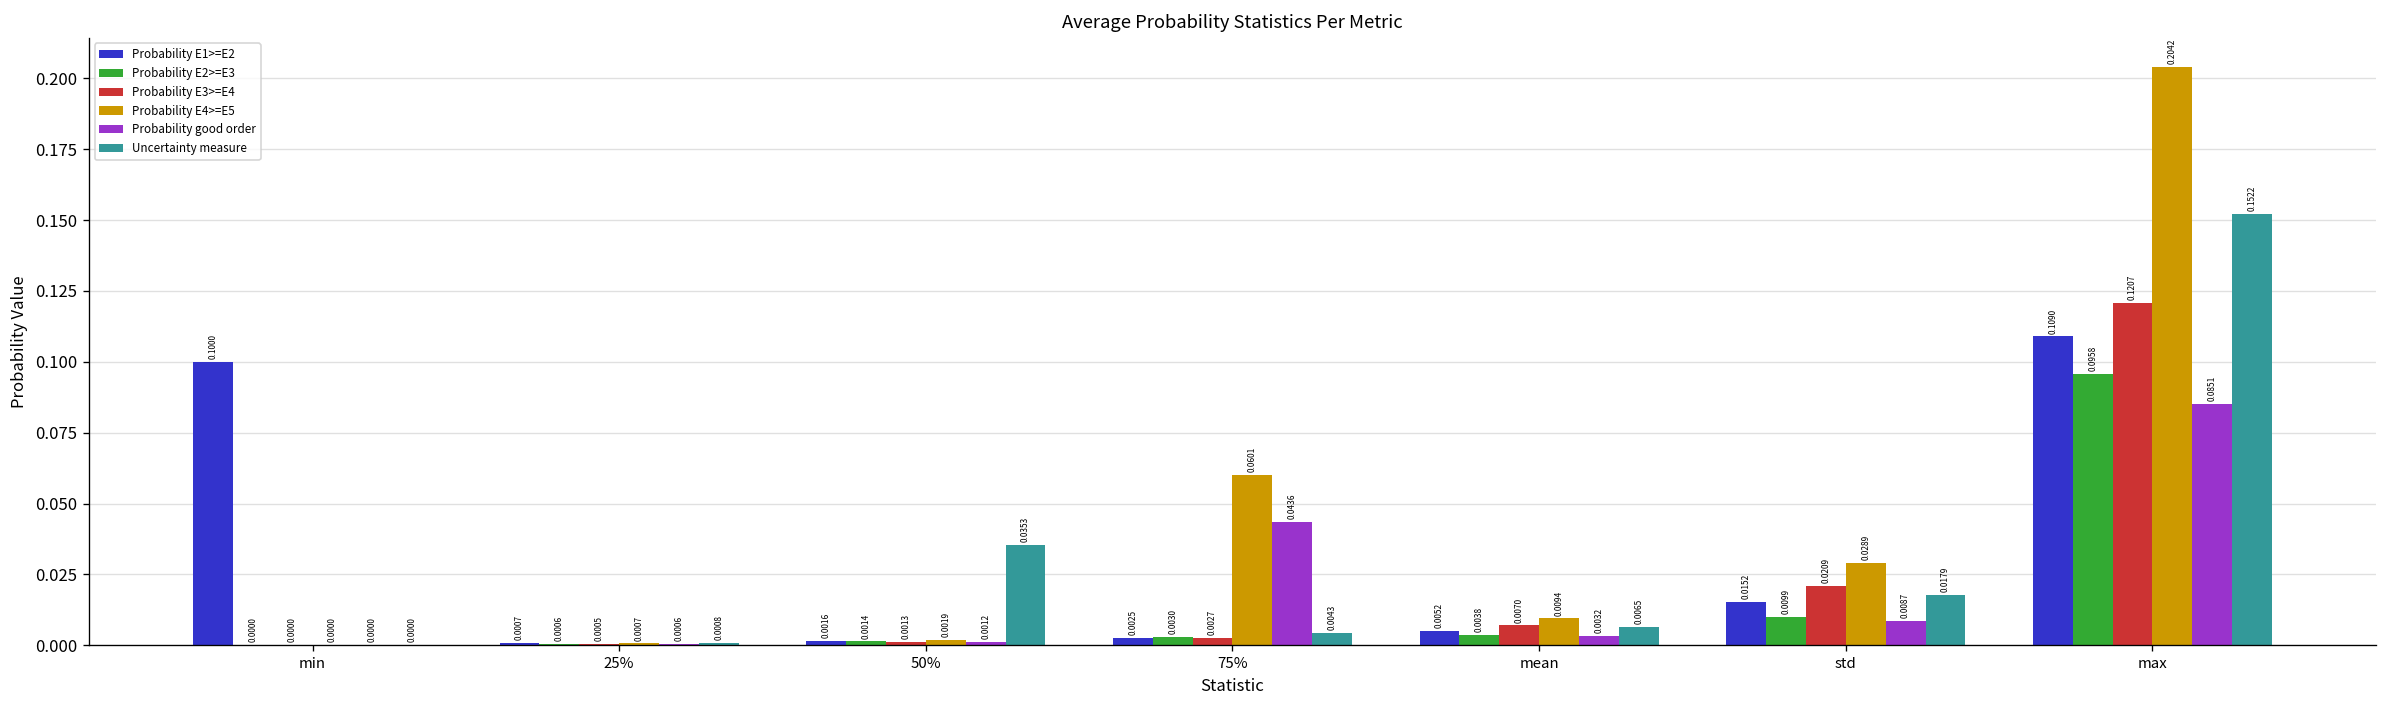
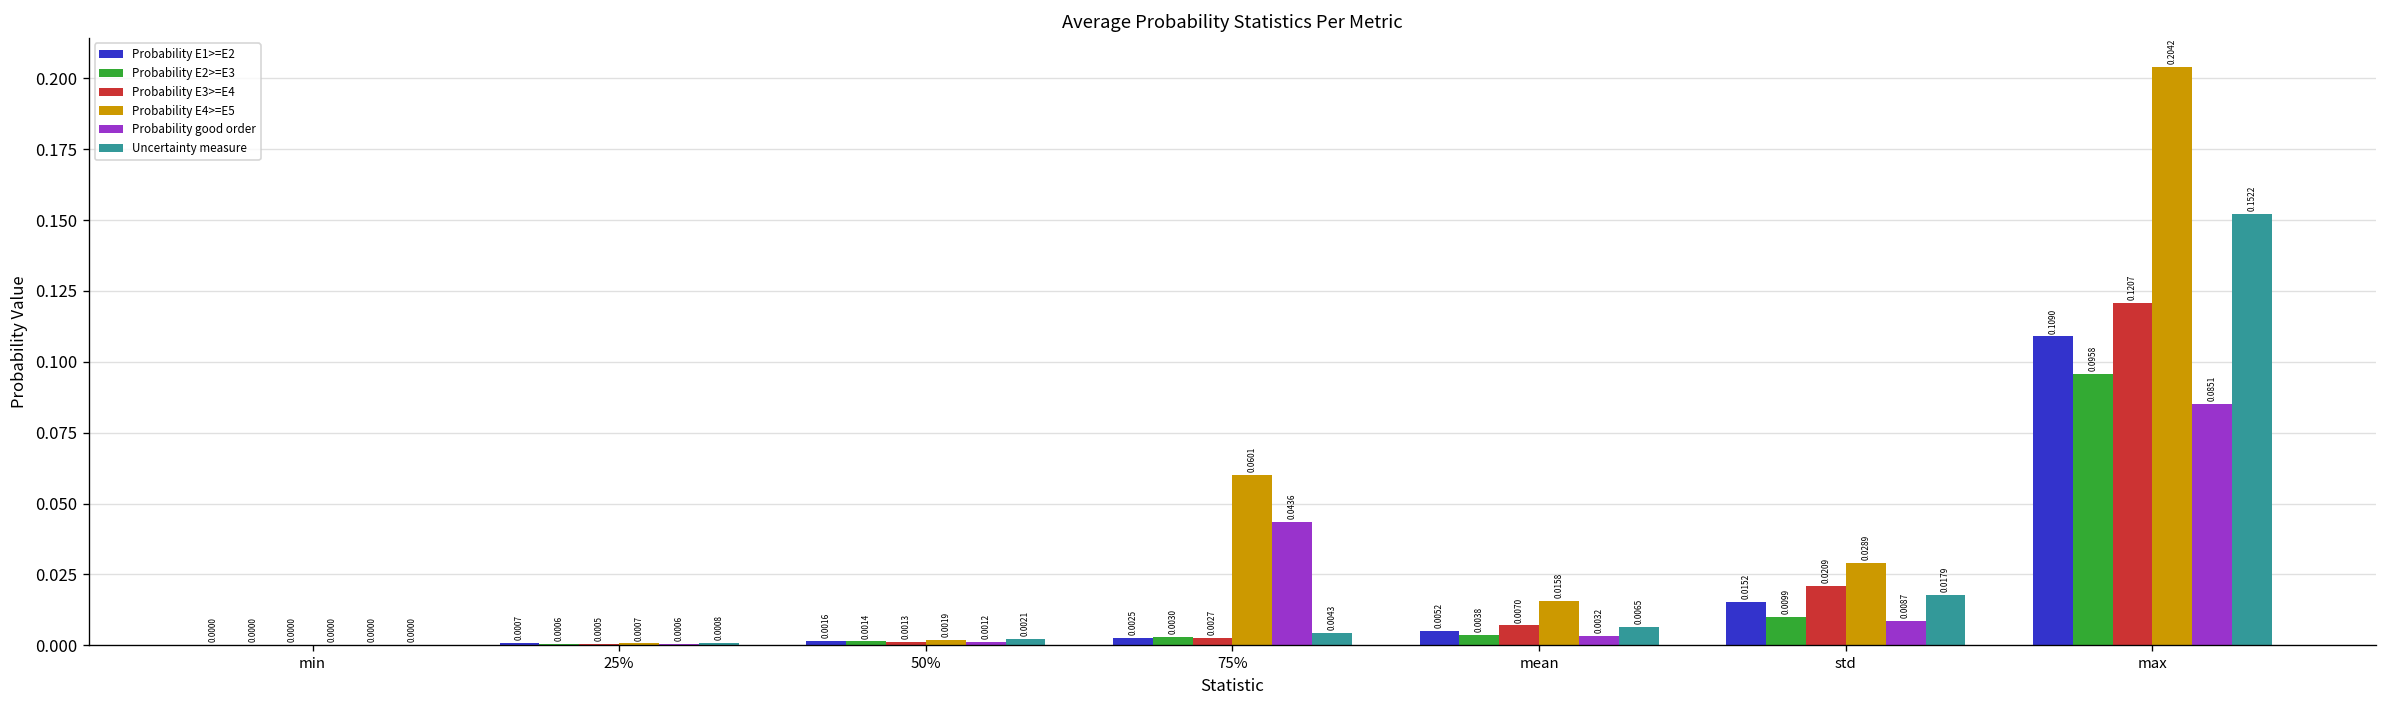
Probability E1>=E2, min: 0.1000 -> 0.0000
Uncertainty measure, 50%: 0.0353 -> 0.0021
Probability E4>=E5, mean: 0.0094 -> 0.0158
